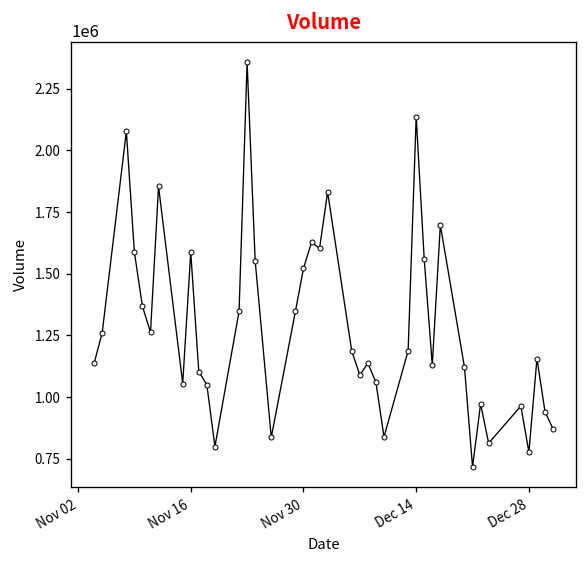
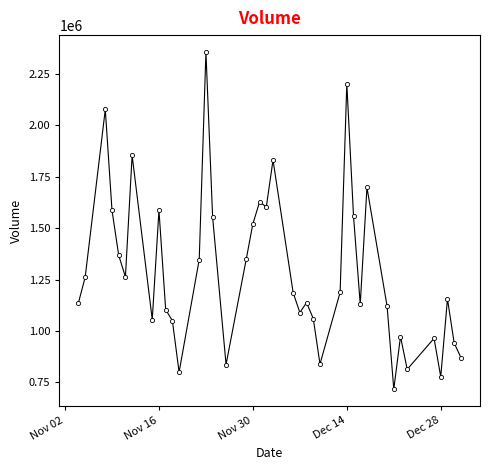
Dec 14: 2140000 -> 2200000
